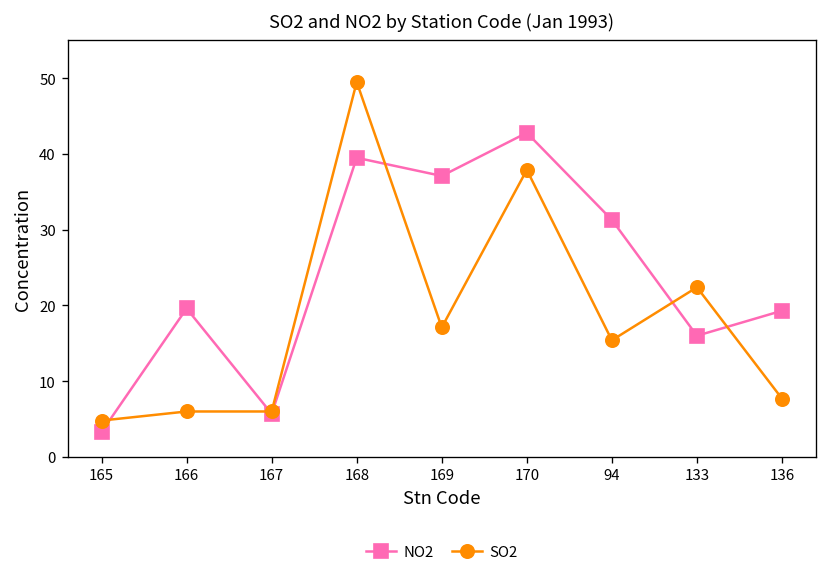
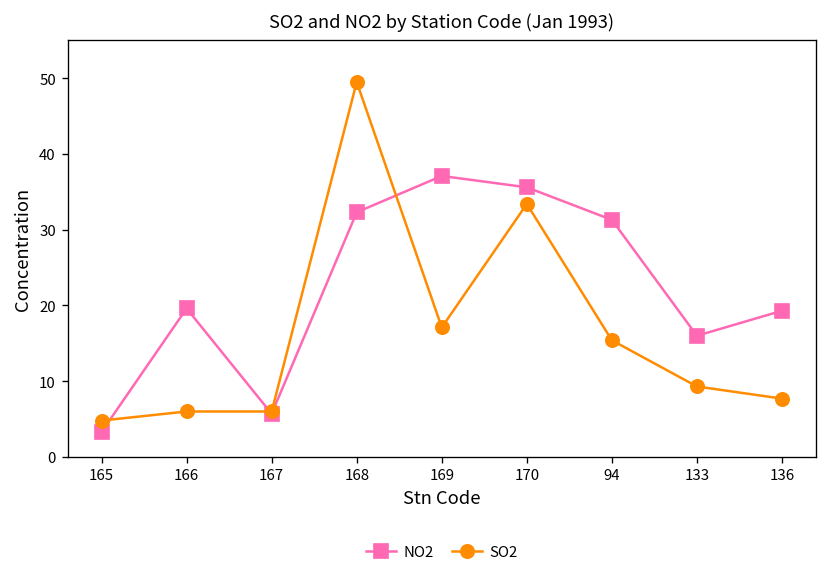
NO2, 168: 40 -> 32
NO2, 170: 43 -> 36
SO2, 170: 38 -> 33
SO2, 133: 22 -> 9
